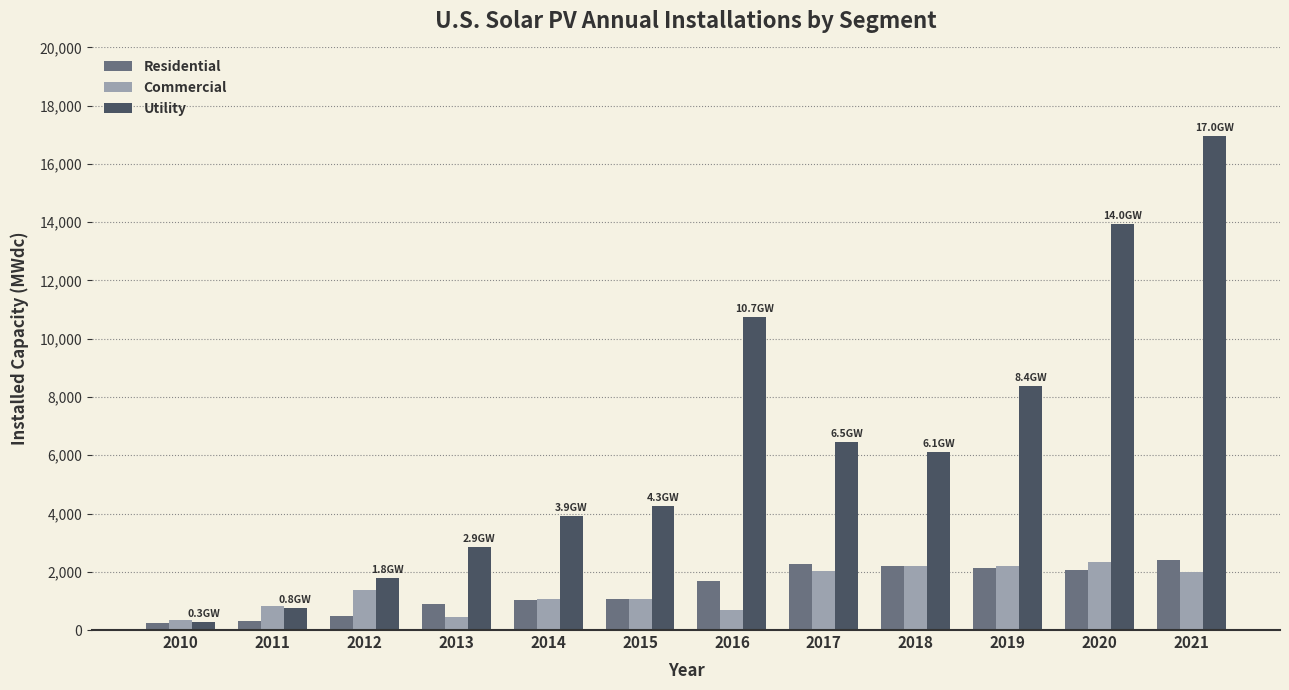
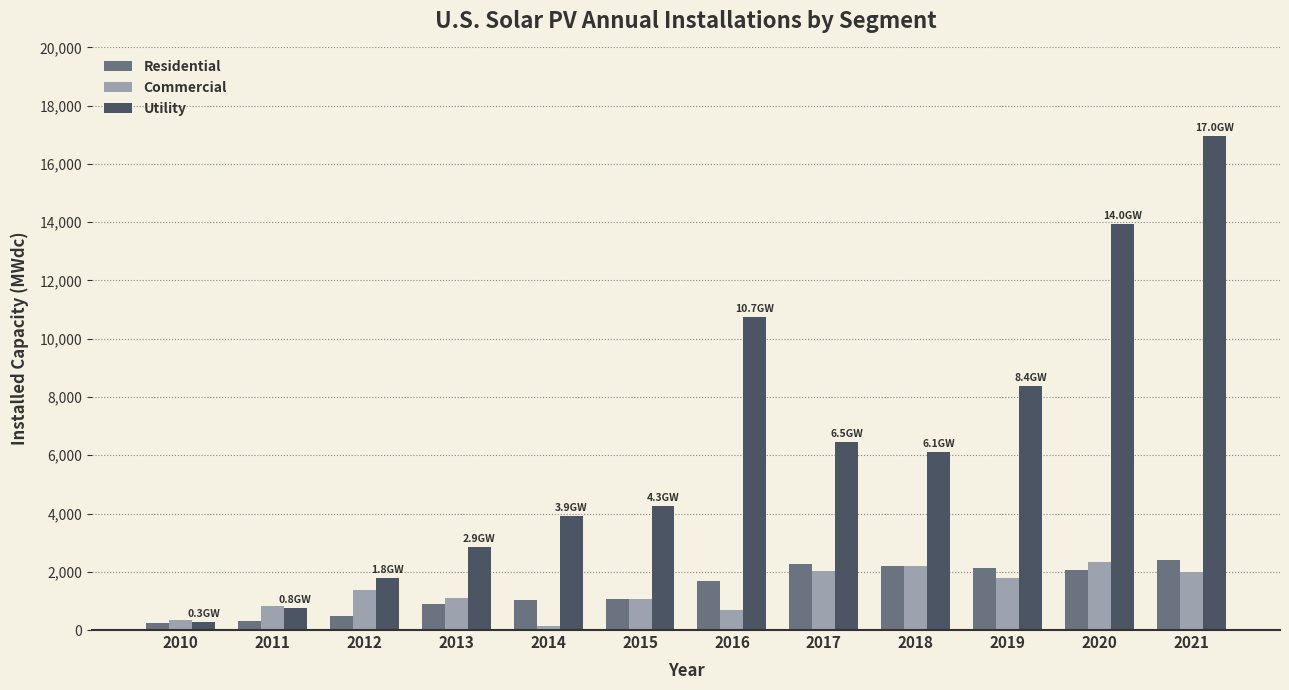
Commercial, 2013: 500 -> 1,100
Commercial, 2014: 1,100 -> 100
Commercial, 2019: 2,200 -> 1,800
